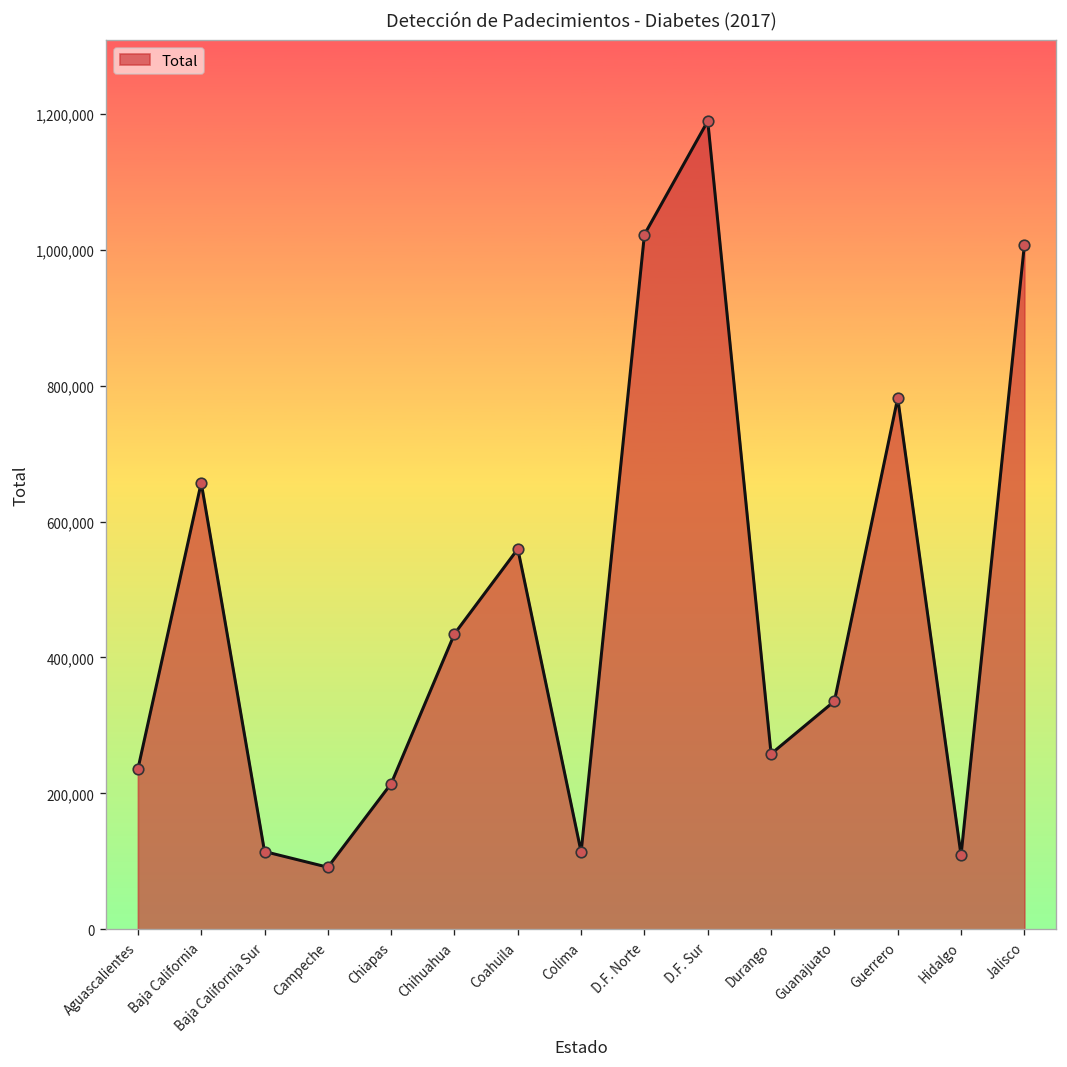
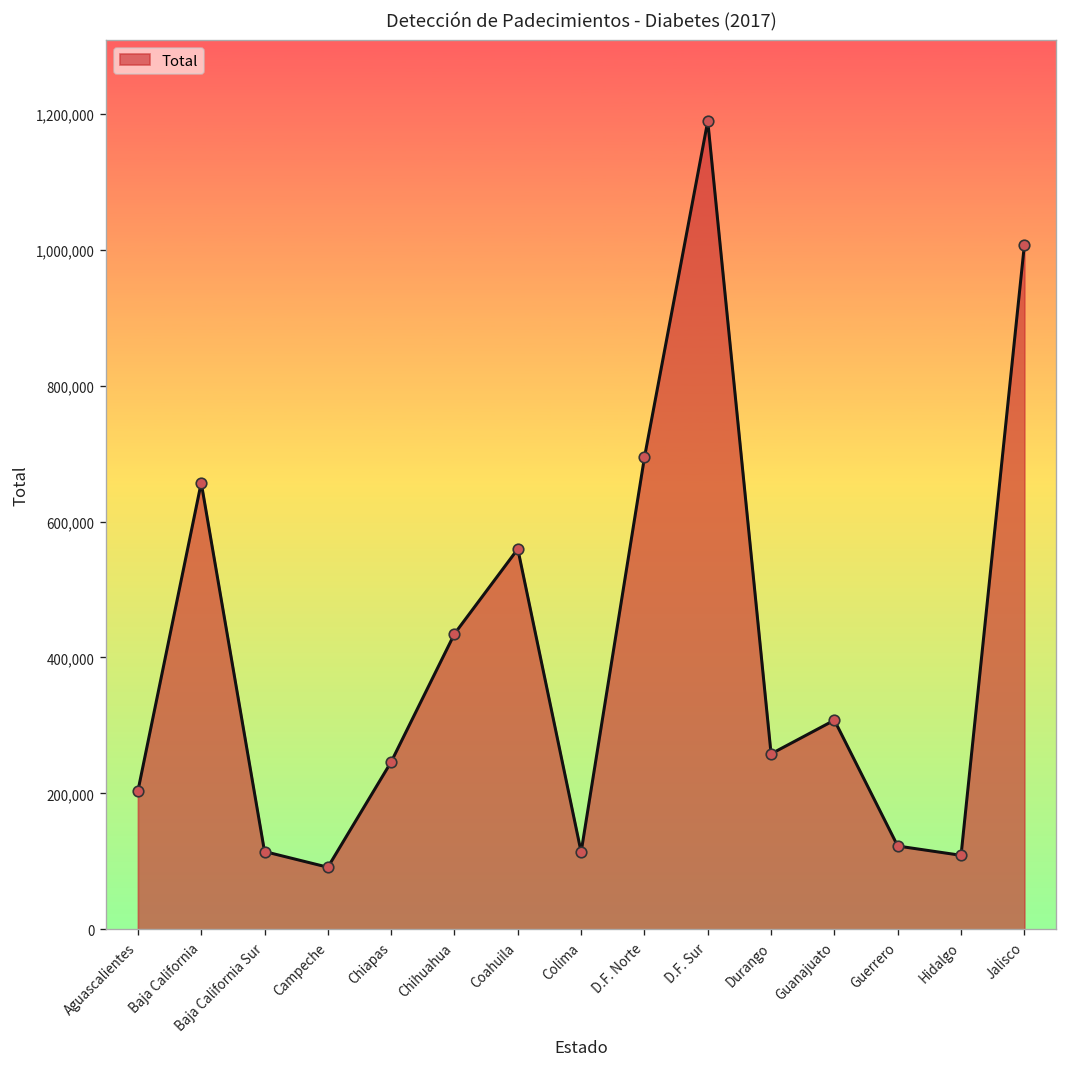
Aguascalientes: 240,000 -> 200,000
Chiapas: 210,000 -> 250,000
D.F. Norte: 1,020,000 -> 690,000
Guanajuato: 340,000 -> 310,000
Guerrero: 780,000 -> 120,000
